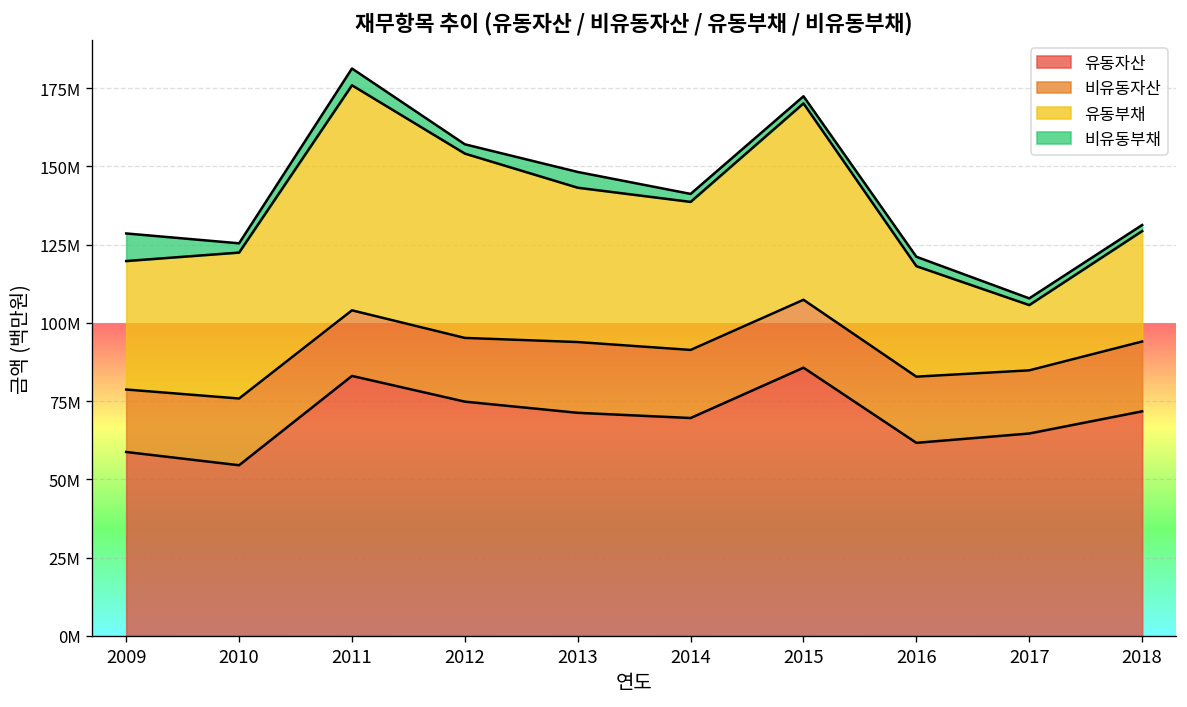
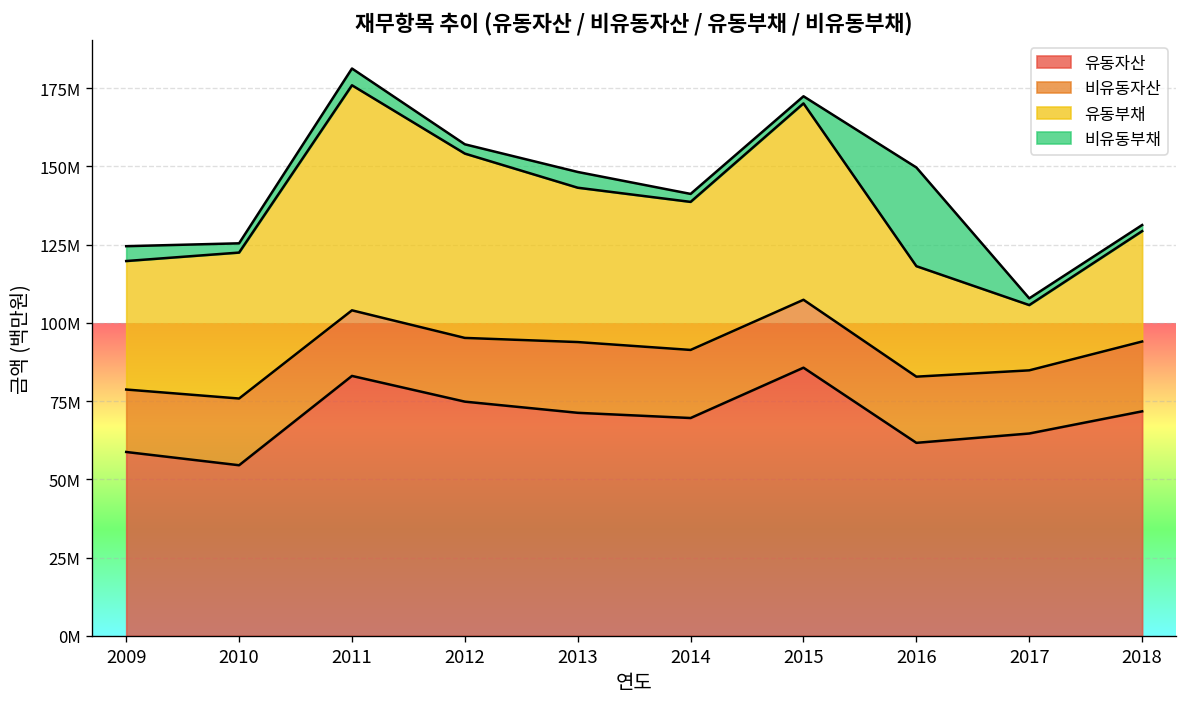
비유동부채, 2009: 9000000 -> 5000000
비유동부채, 2016: 3000000 -> 32000000
